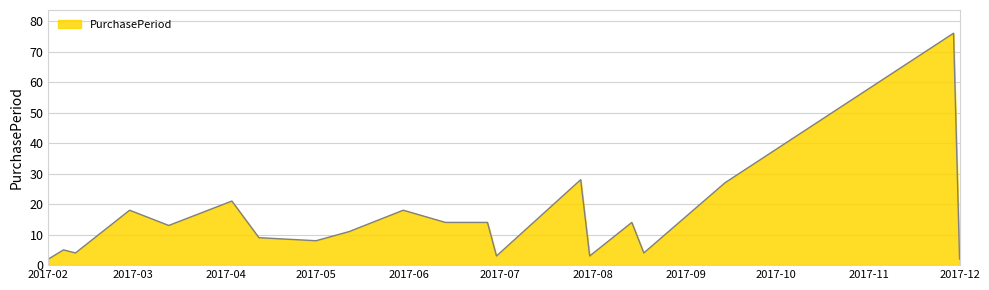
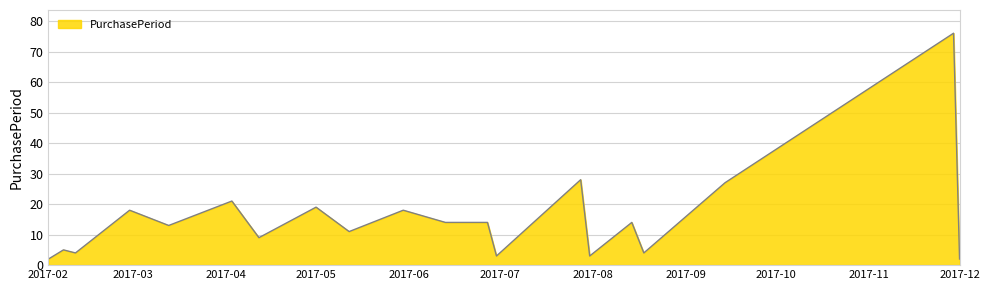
2017-05: 8 -> 19
